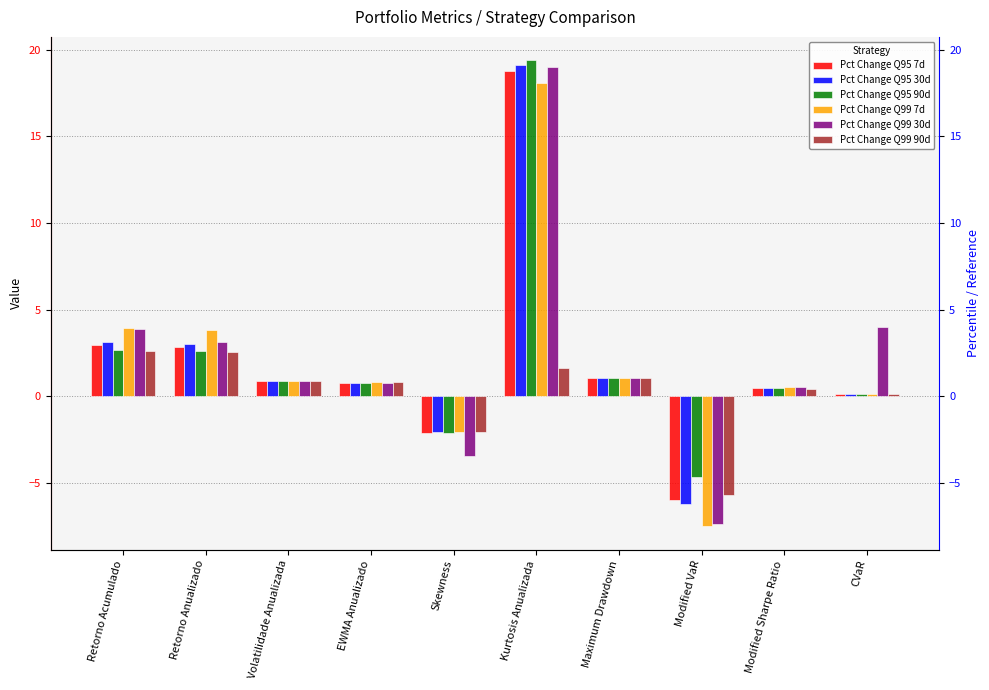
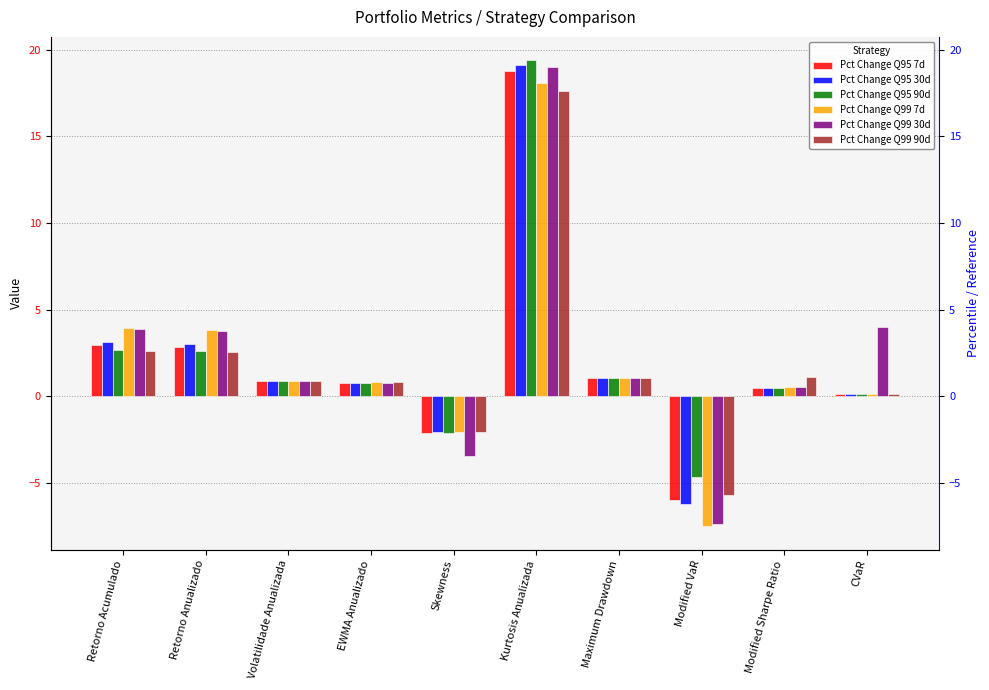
Pct Change Q99 30d, Retorno Anualizado: 3.1 -> 3.8
Pct Change Q99 90d, Kurtosis Anualizada: 1.7 -> 17.6
Pct Change Q99 90d, Modified Sharpe Ratio: 0.4 -> 1.1
